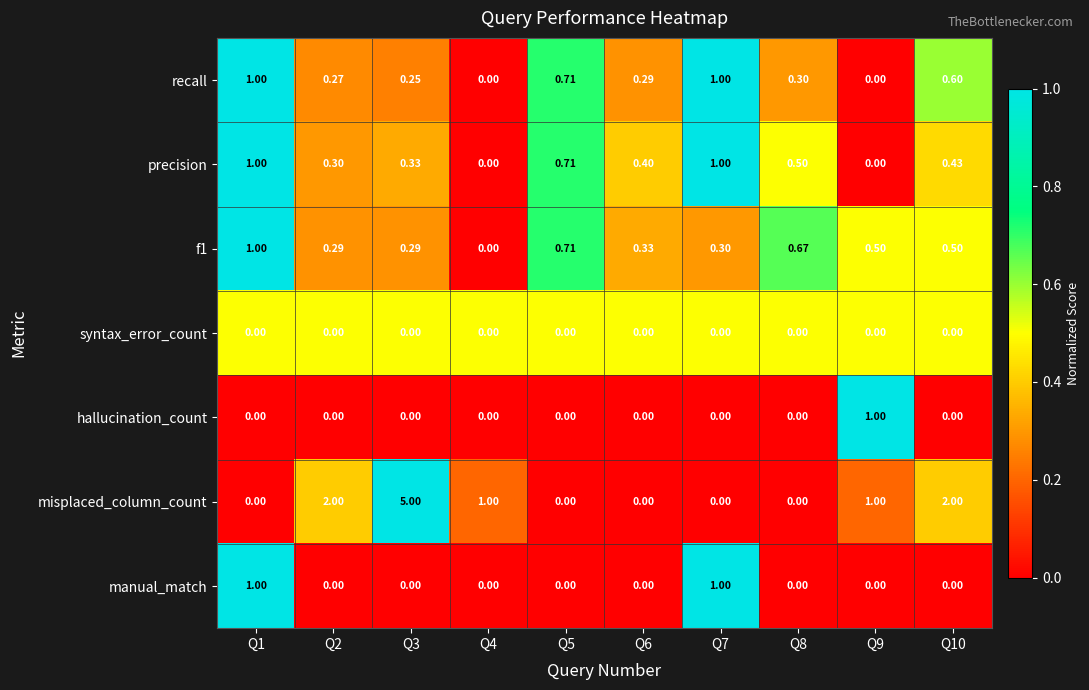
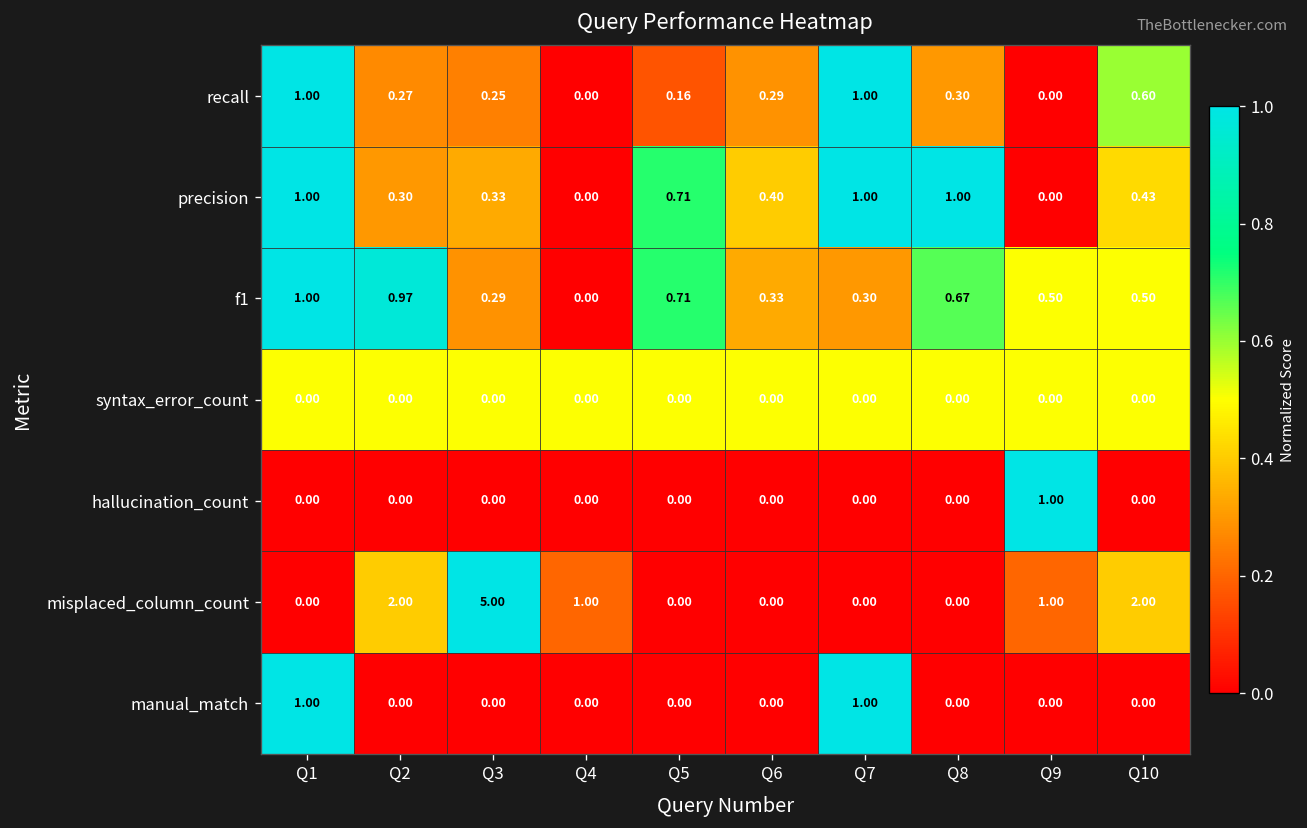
recall, Q5: 0.71 -> 0.16
precision, Q8: 0.50 -> 1.00
f1, Q2: 0.29 -> 0.97
